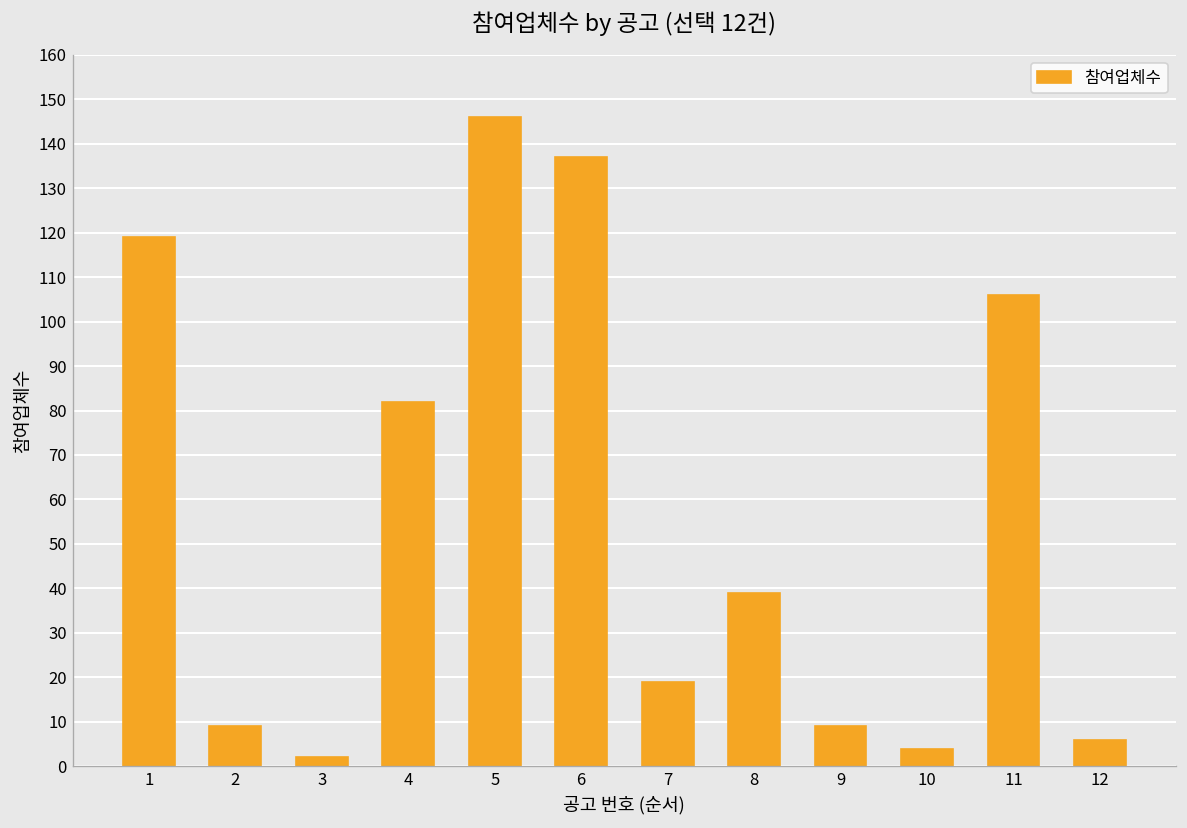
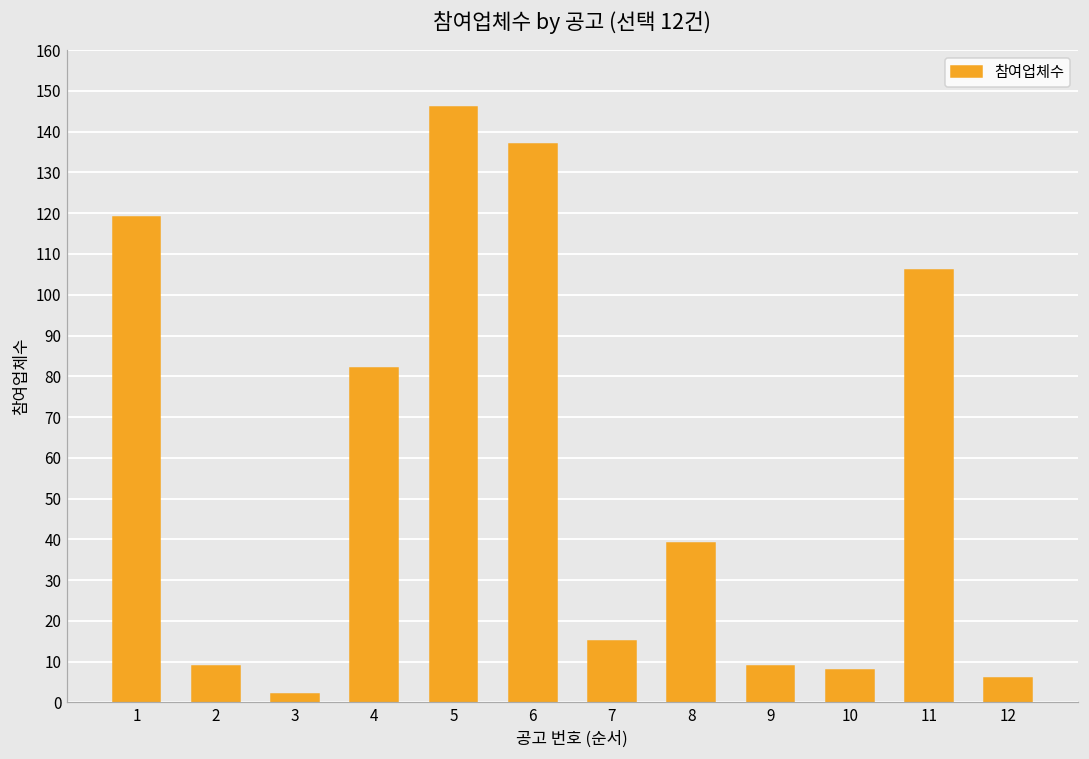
7: 19 -> 15
10: 4 -> 8
